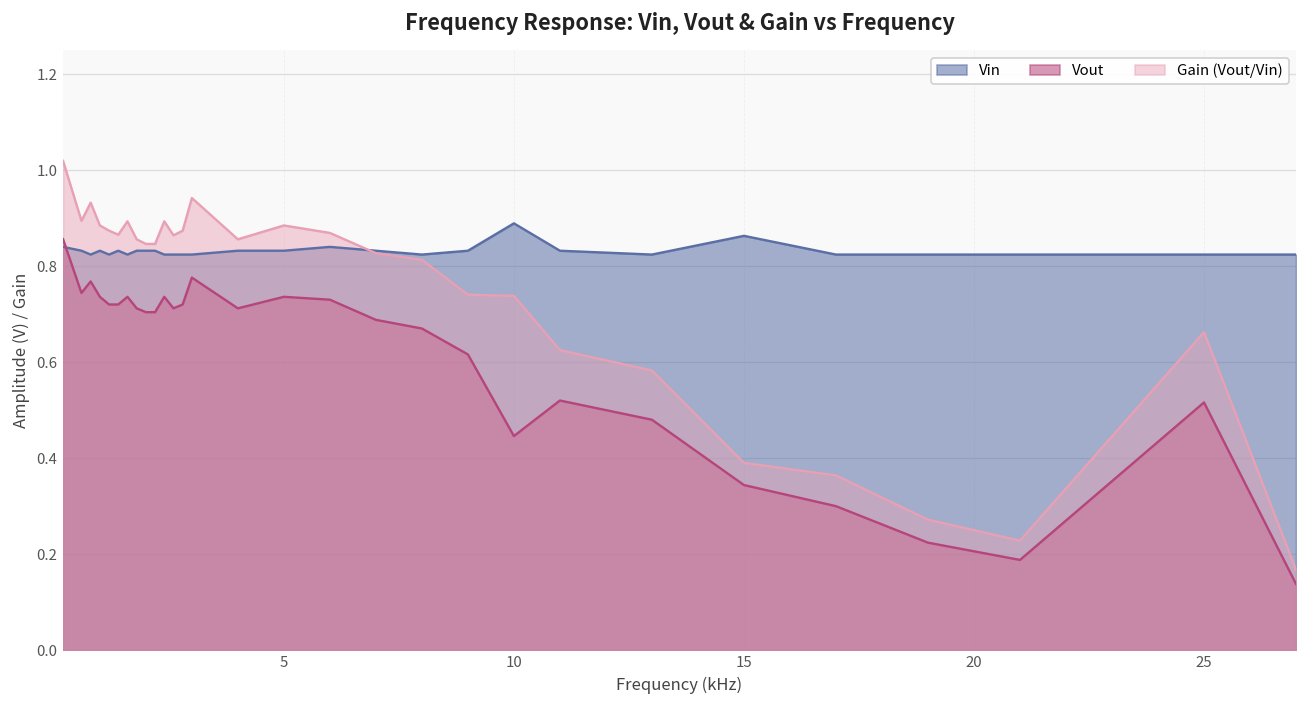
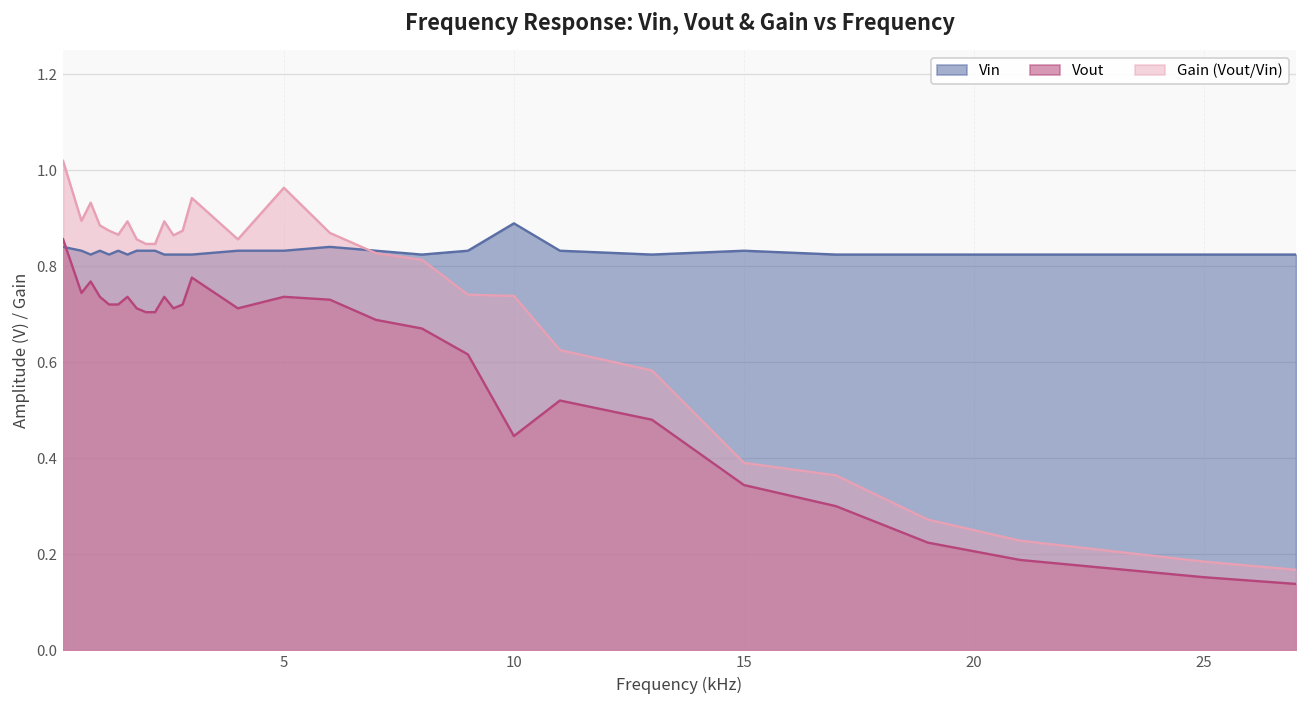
Gain (Vout/Vin), 5: 0.88 -> 0.96
Vin, 15: 0.86 -> 0.83
Vout, 25: 0.52 -> 0.15
Gain (Vout/Vin), 25: 0.66 -> 0.18
